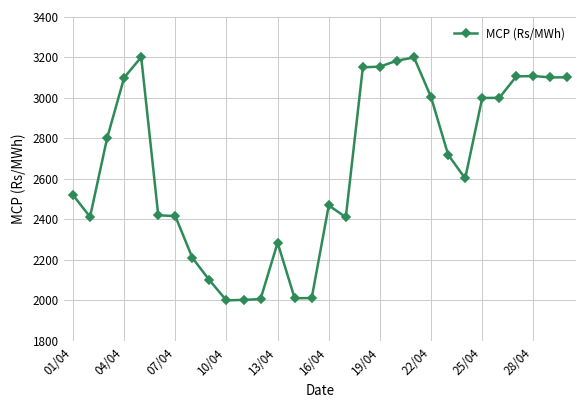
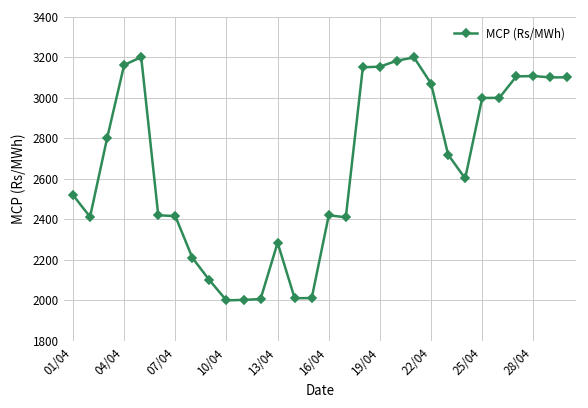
04/04: 3100 -> 3160
16/04: 2470 -> 2420
22/04: 3000 -> 3070
